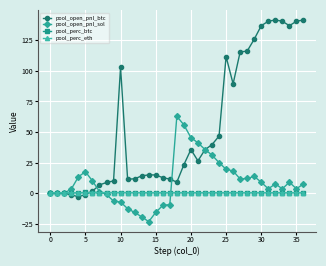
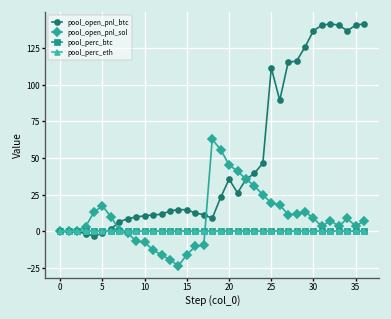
pool_open_pnl_btc, 10: 103 -> 11
